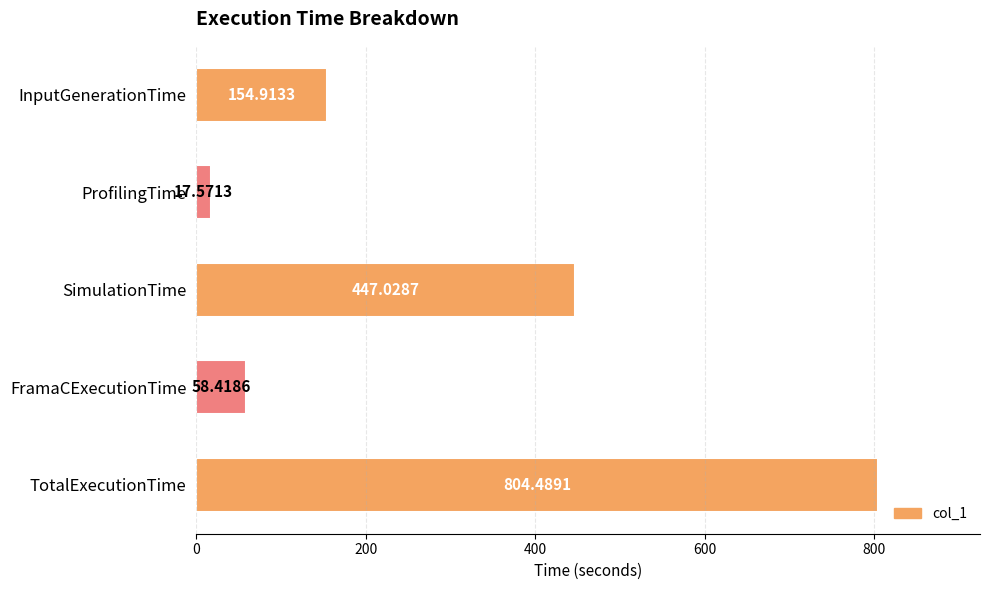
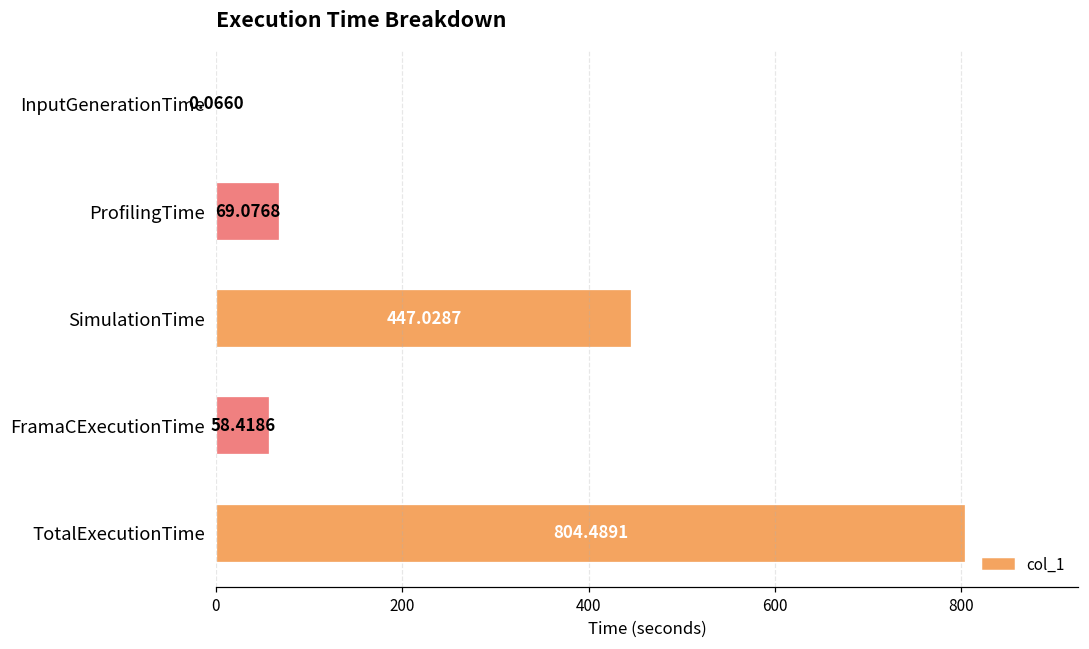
InputGenerationTime: 154.9133 -> 0.0660
ProfilingTime: 17.5713 -> 69.0768
